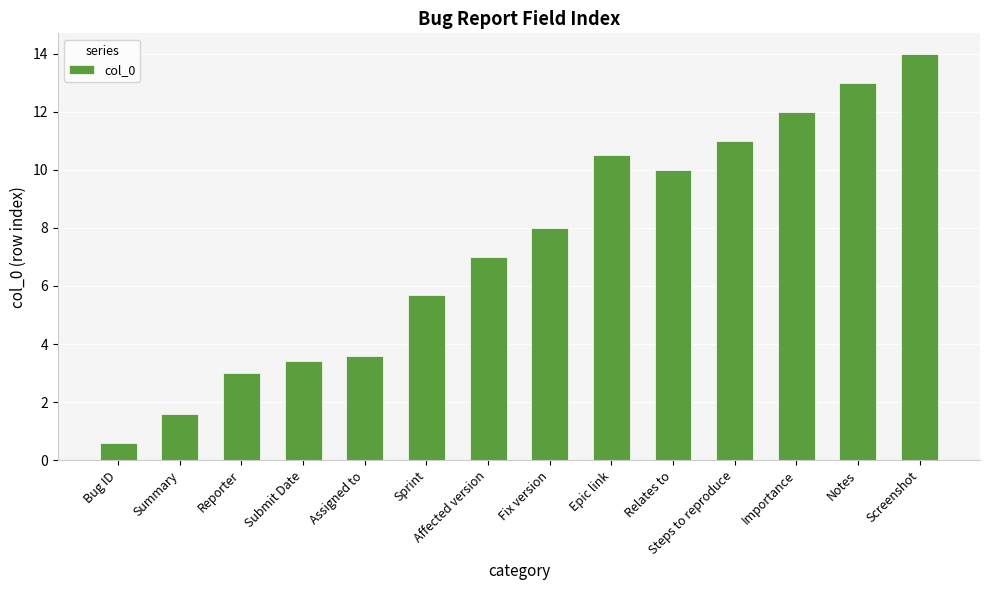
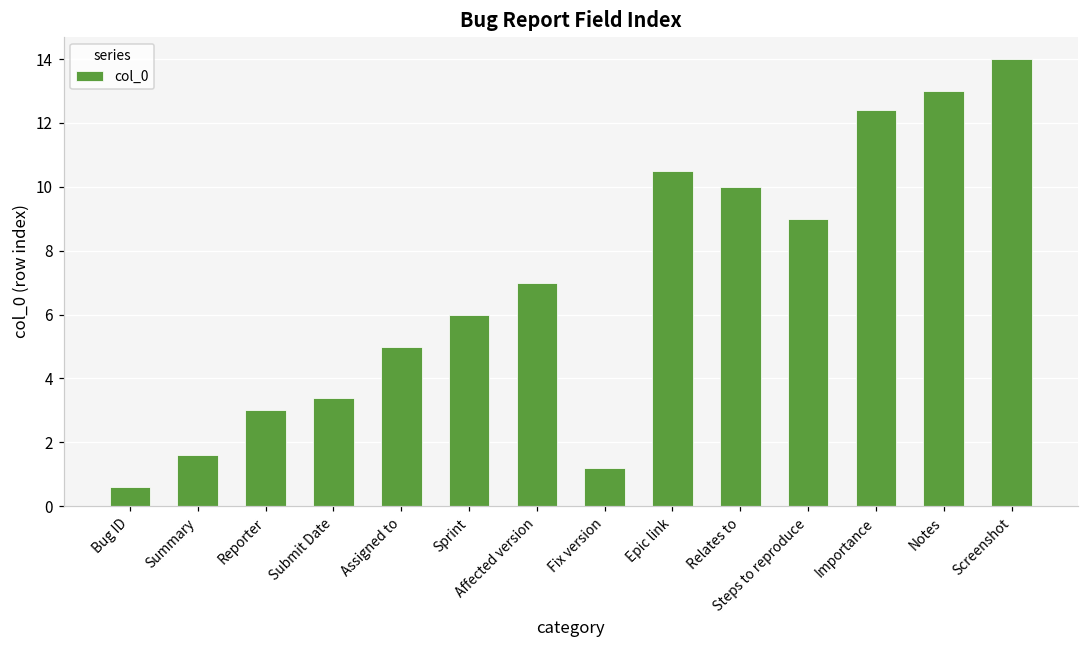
Assigned to: 3.6 -> 5.0
Sprint: 5.7 -> 6.0
Fix version: 8.0 -> 1.2
Steps to reproduce: 11 -> 9
Importance: 12.0 -> 12.4
